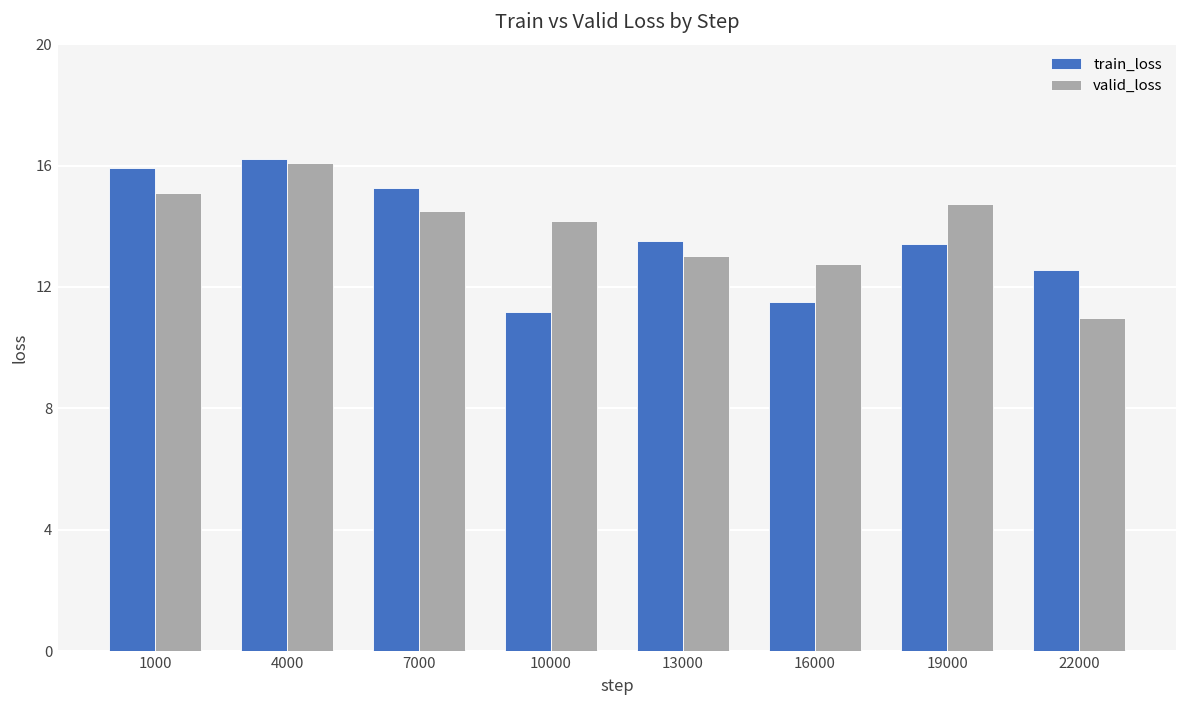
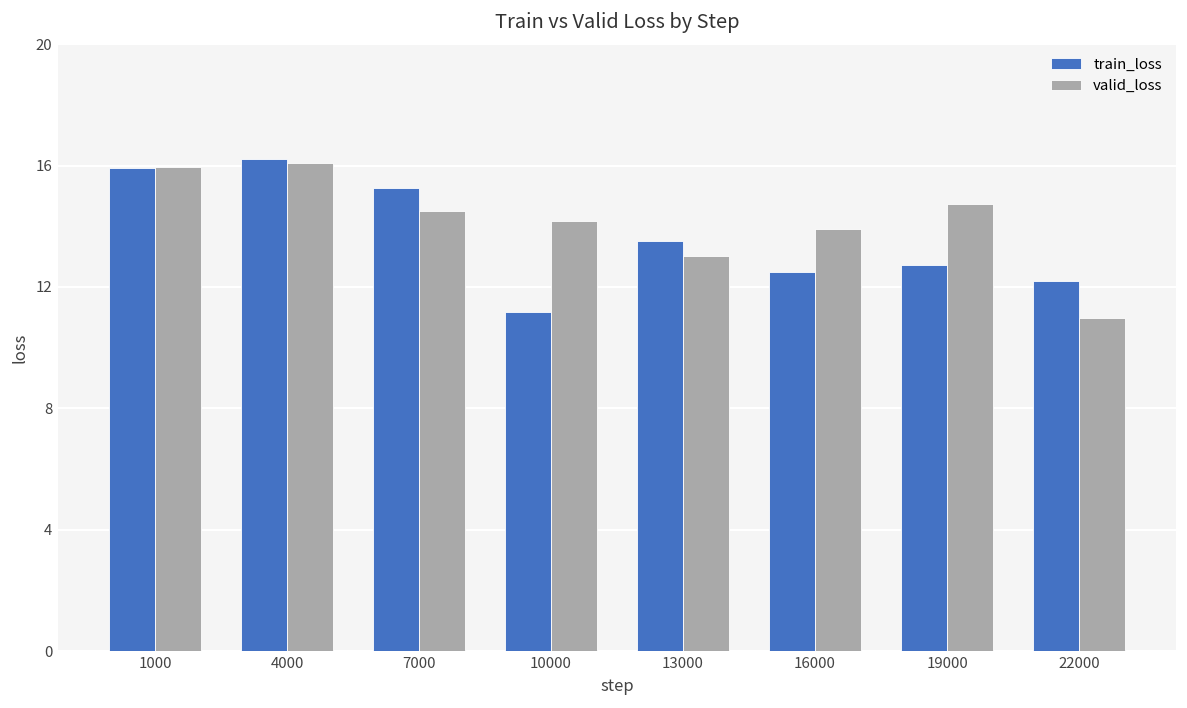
valid_loss, 1000: 15.1 -> 16.0
train_loss, 16000: 11.5 -> 12.5
valid_loss, 16000: 12.8 -> 13.9
train_loss, 19000: 13.4 -> 12.7
train_loss, 22000: 12.6 -> 12.2
